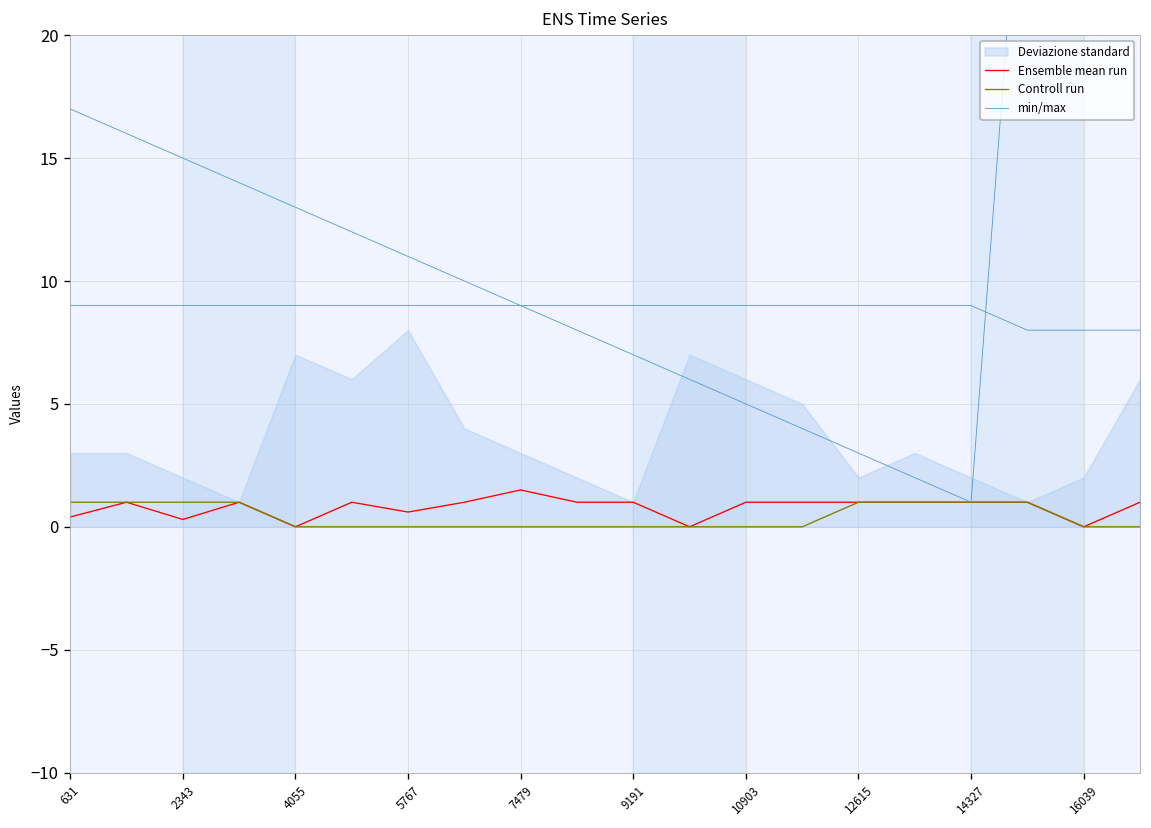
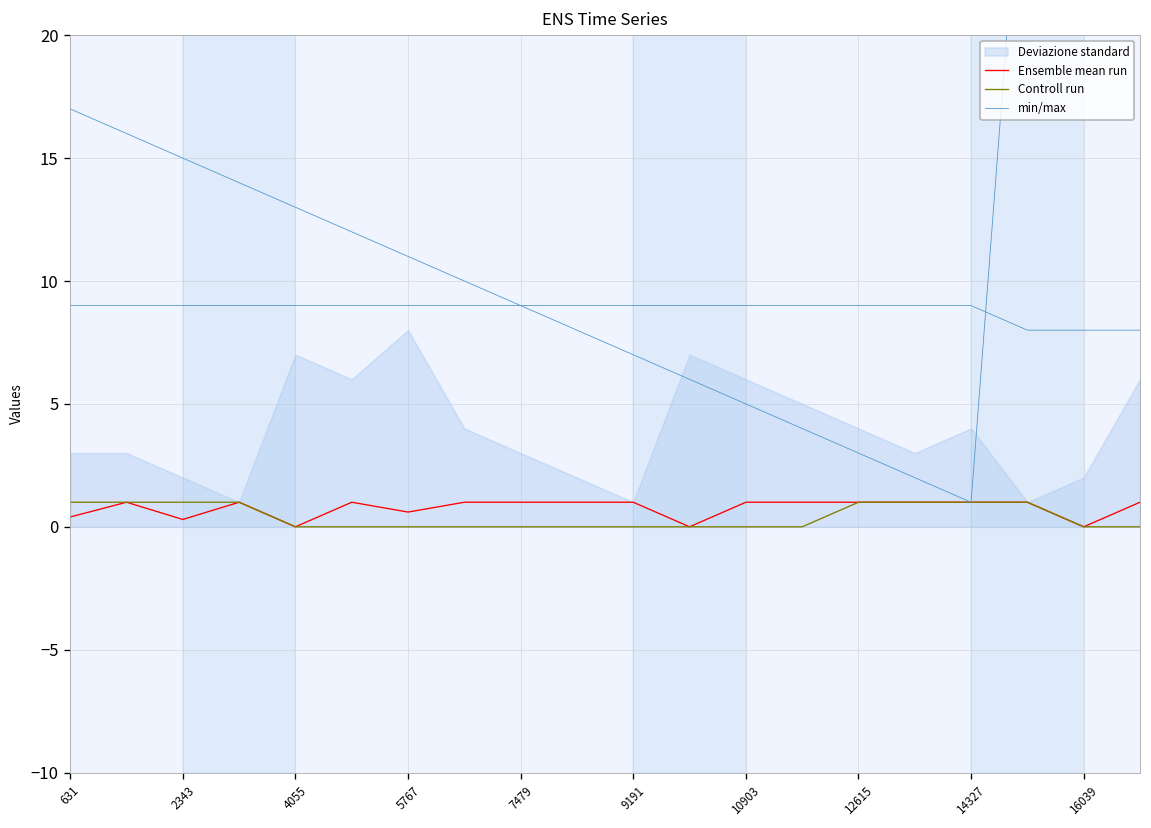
Ensemble mean run, 7479: 1.5 -> 1.0
Deviazione standard, 12615: 2 -> 4
Deviazione standard, 14327: 2 -> 4
